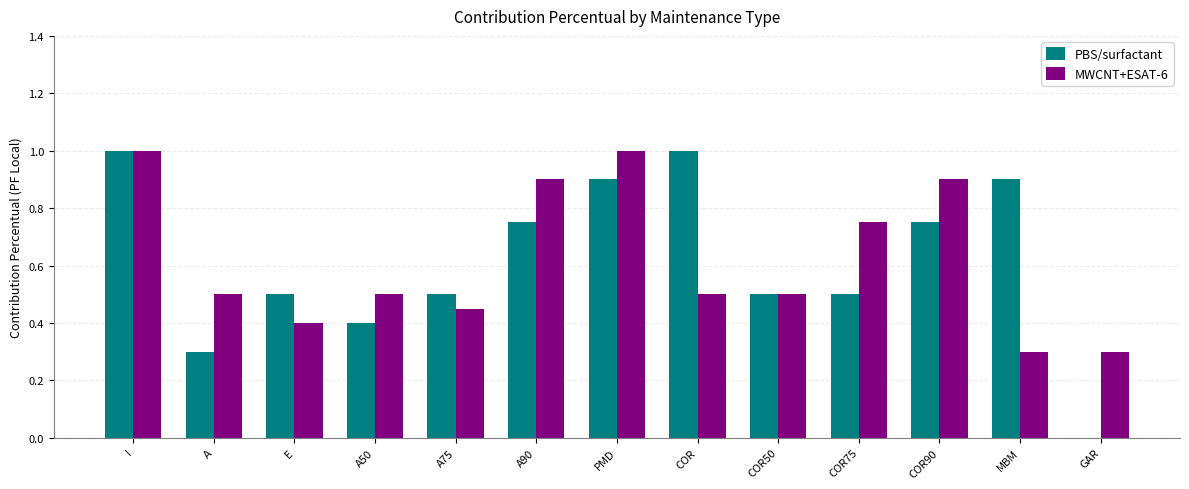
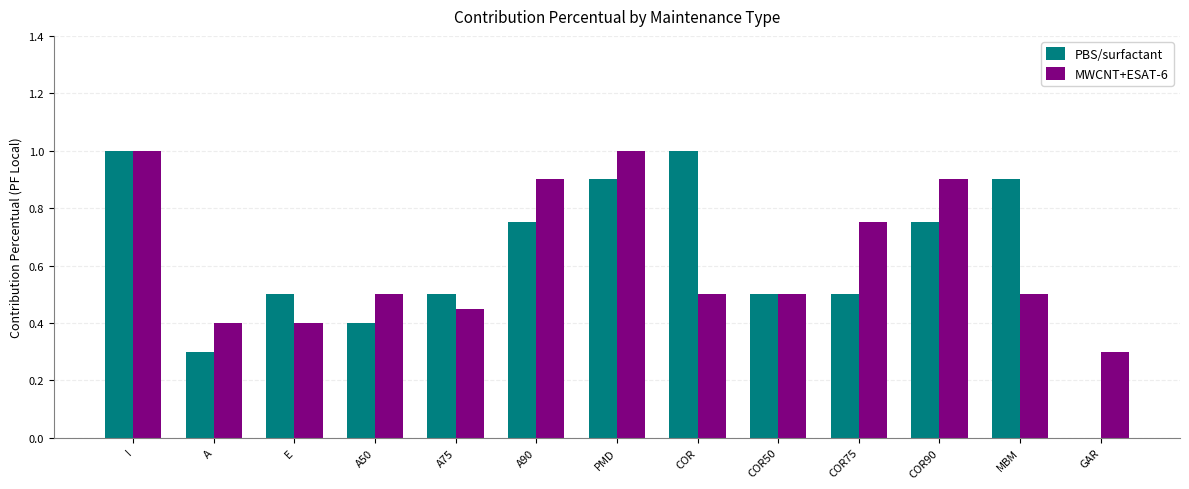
MWCNT+ESAT-6, A: 0.5 -> 0.4
MWCNT+ESAT-6, MBM: 0.3 -> 0.5
